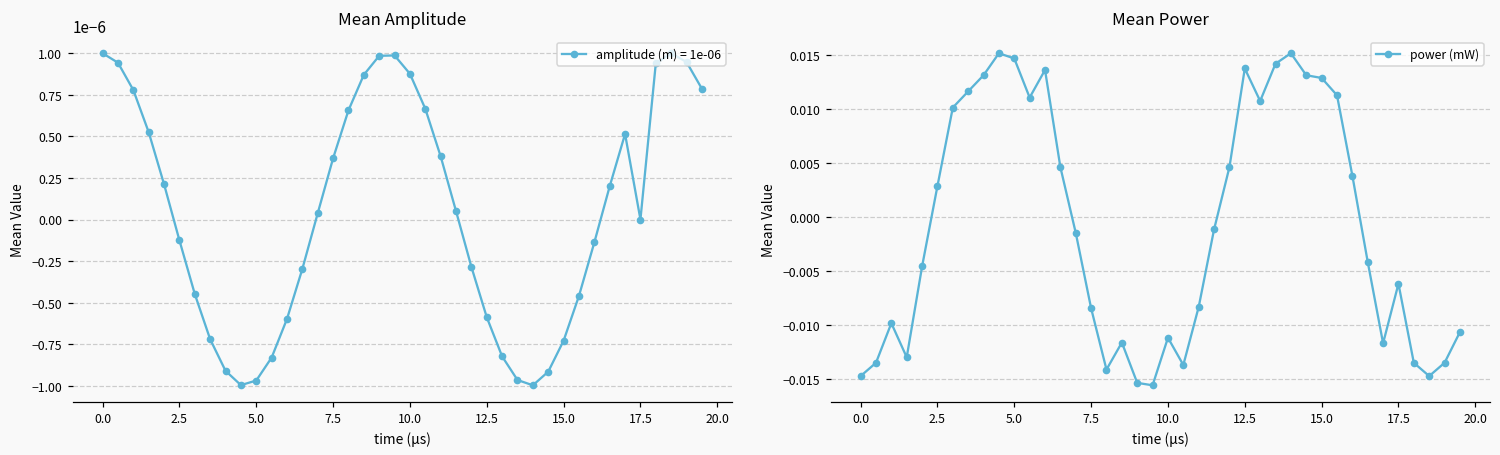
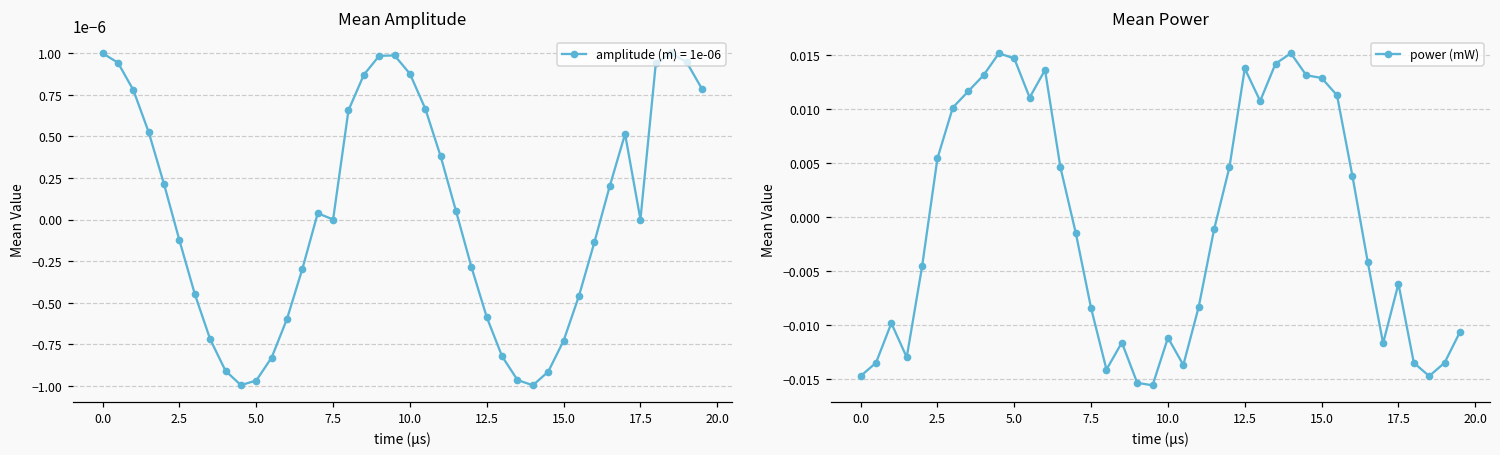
Mean Amplitude, 7.5: 0.0000004 -> 0.0000000
Mean Power, 2.5: 0.003 -> 0.005
